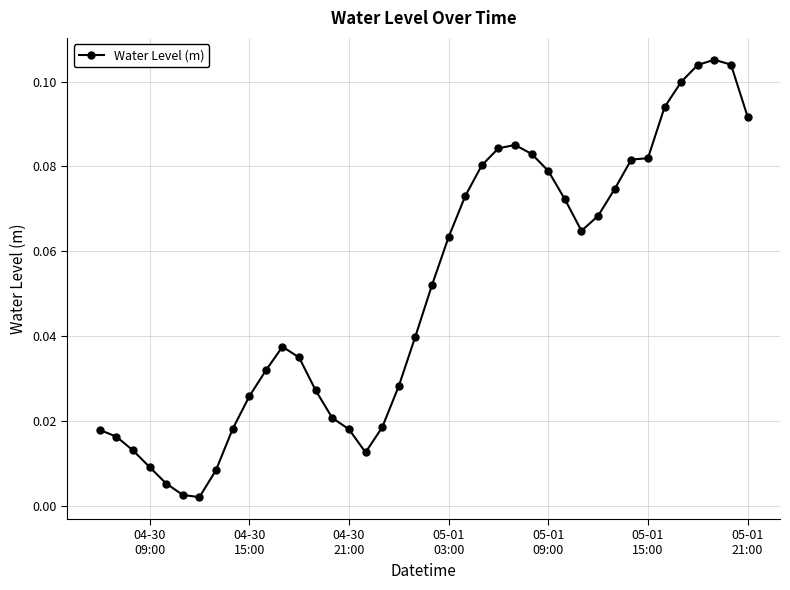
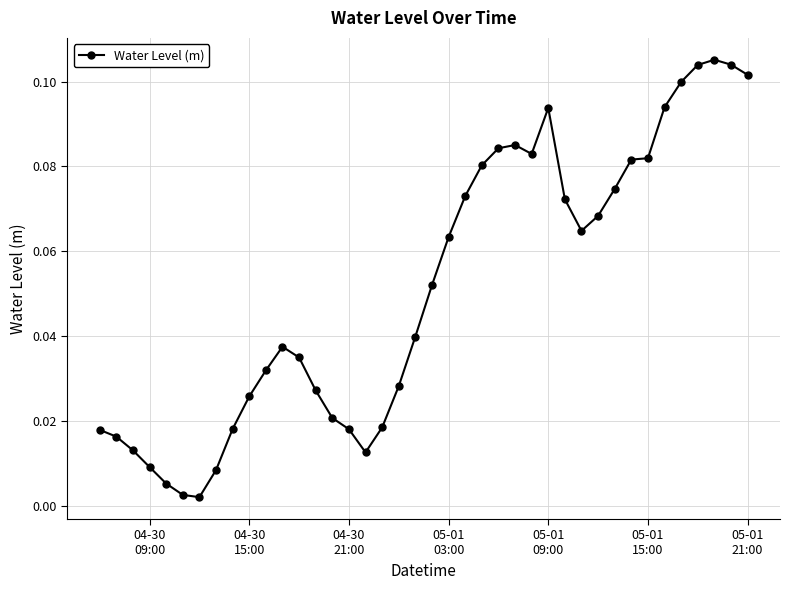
05-01 09:00: 0.079 -> 0.094
05-01 21:00: 0.092 -> 0.102
